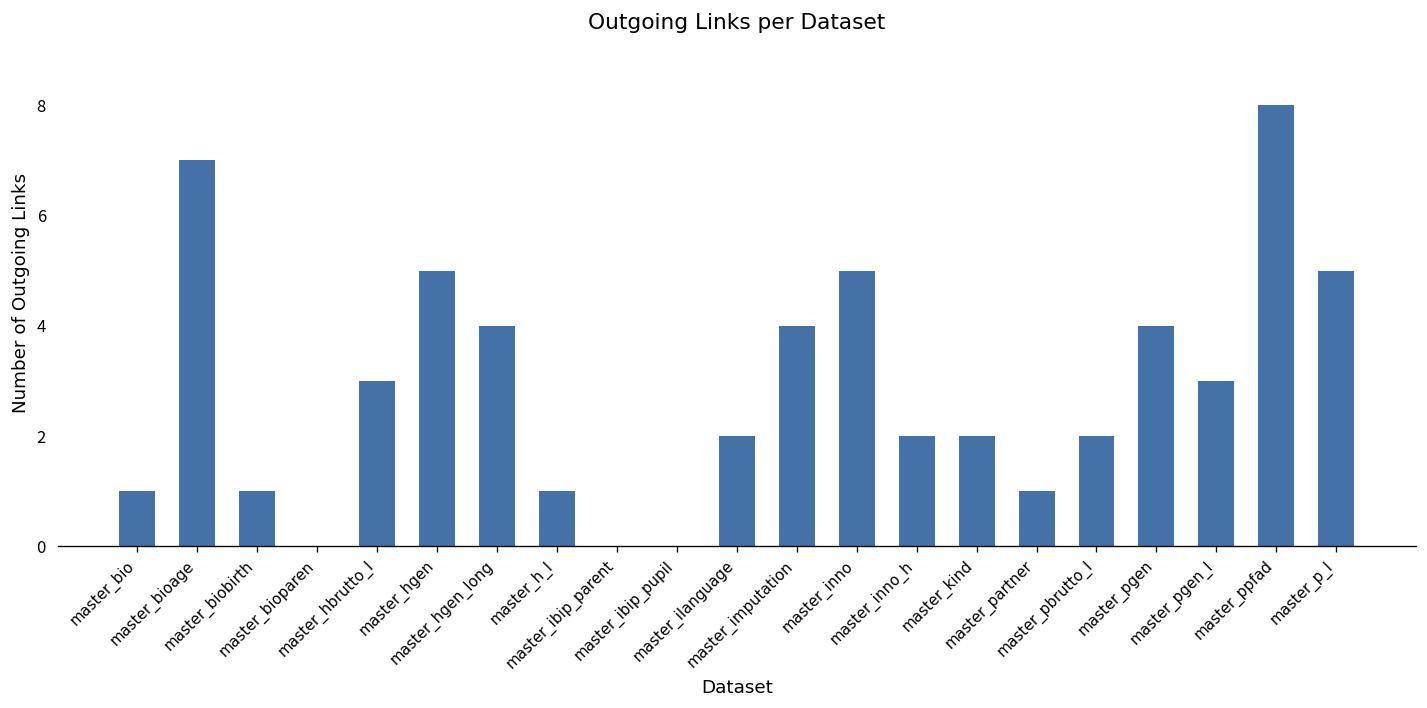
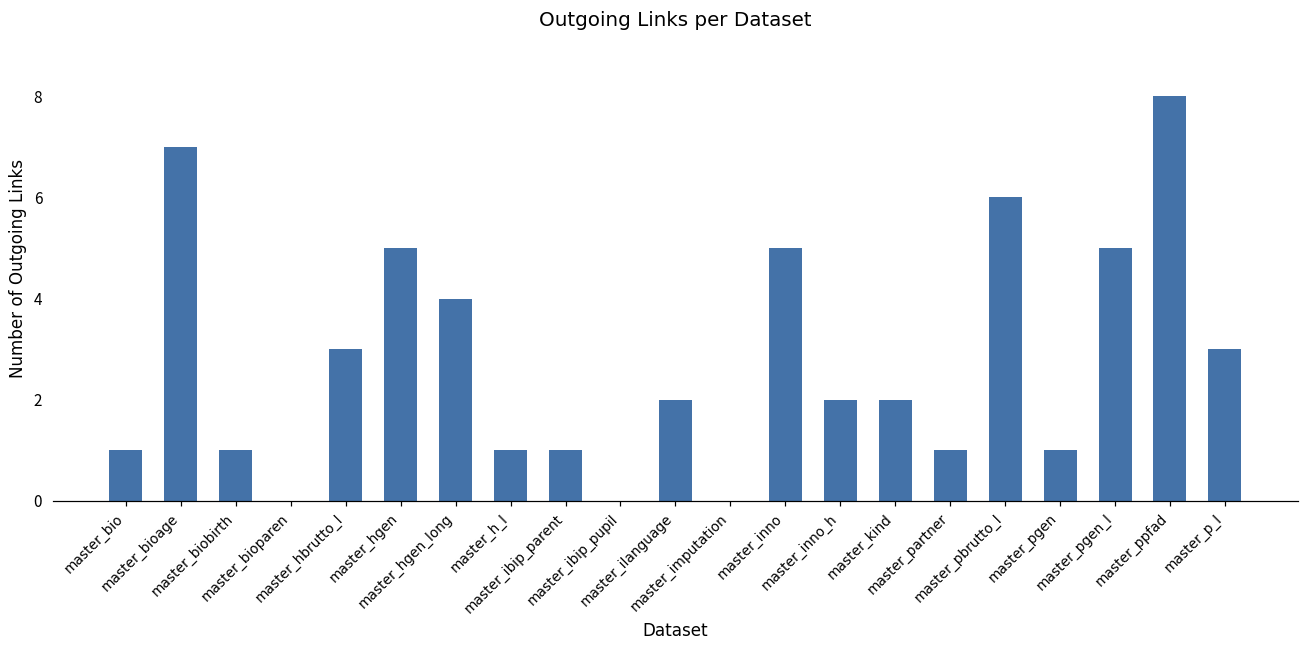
master_ibip_parent: 0 -> 1
master_imputation: 4 -> 0
master_pbrutto_l: 2 -> 6
master_pgen: 4 -> 1
master_pgen_l: 3 -> 5
master_p_l: 5 -> 3
